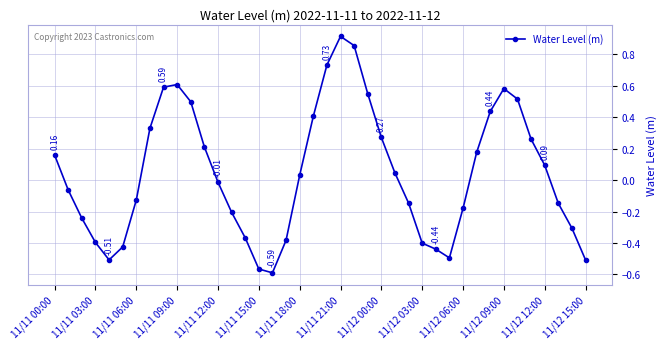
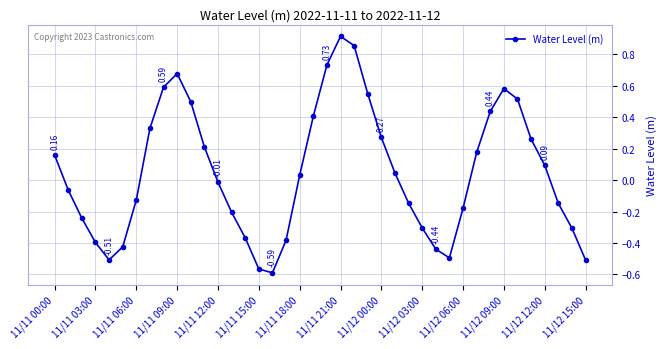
11/11 09:00: 0.61 -> 0.68
11/12 03:00: -0.40 -> -0.30
